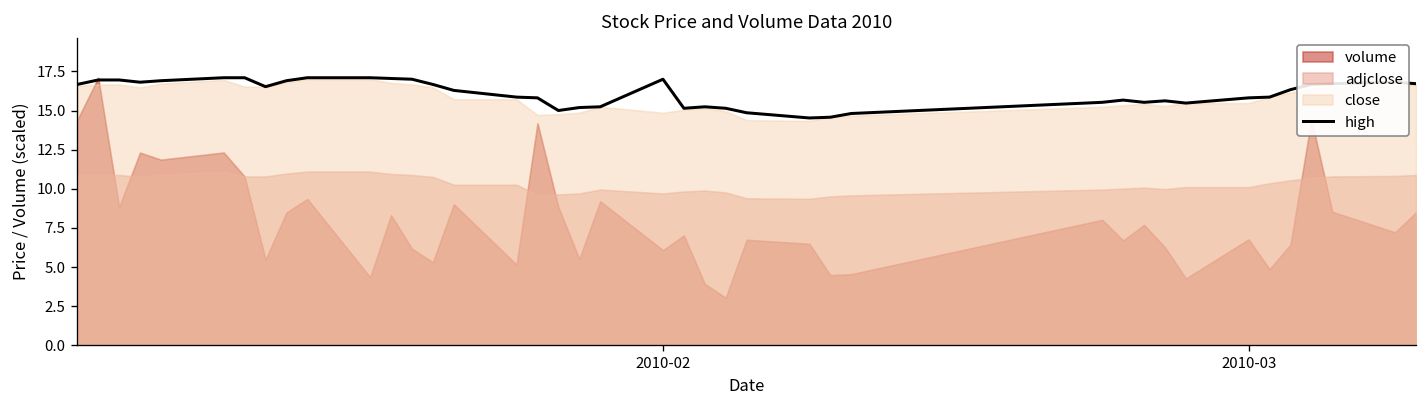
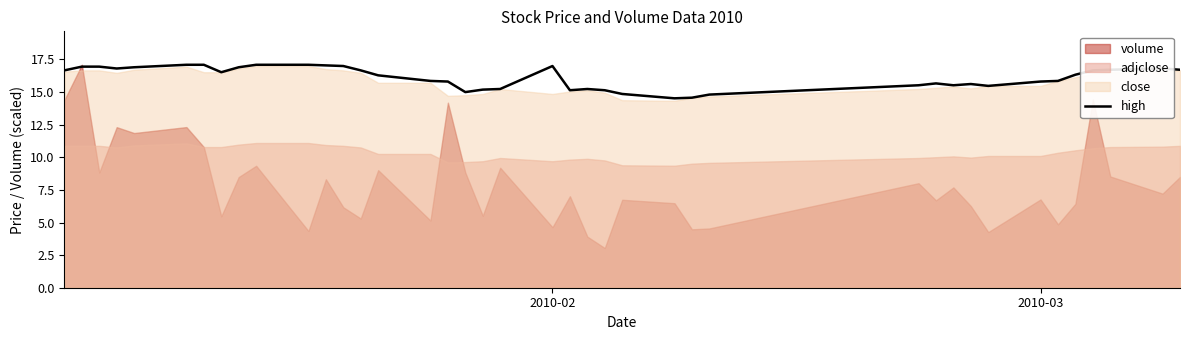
volume, 2010-02: 6.1 -> 4.6
